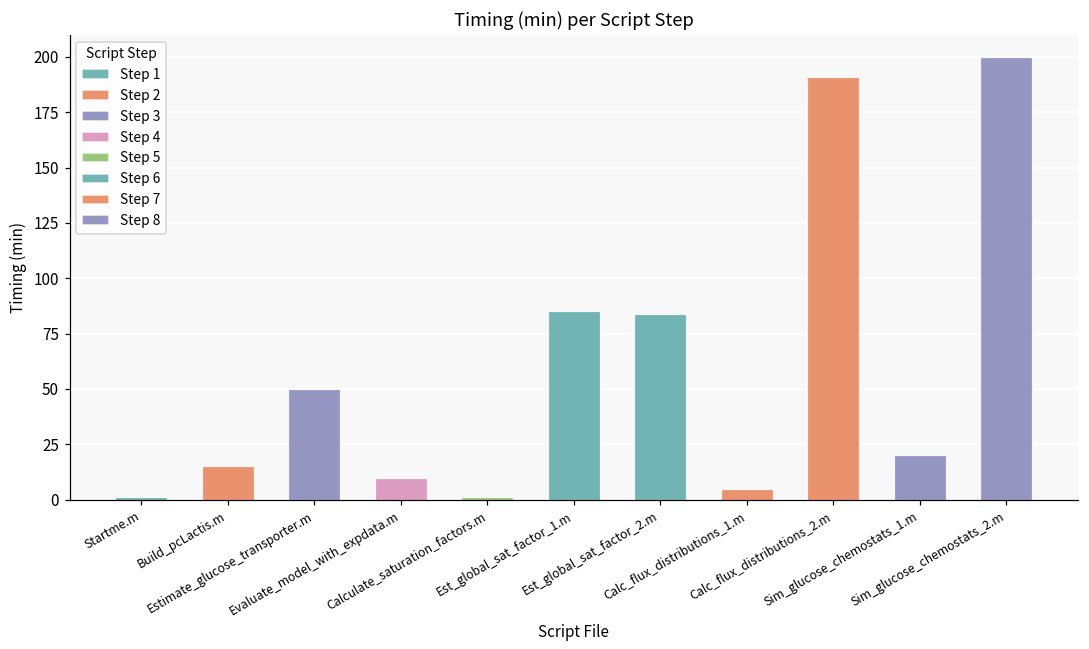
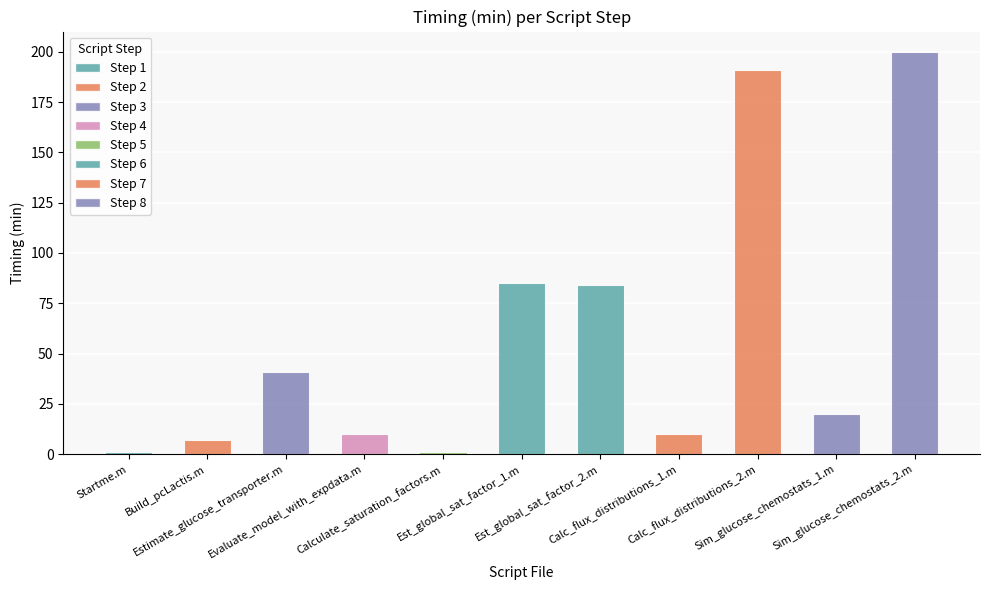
Build_pcLactis.m: 15 -> 7
Estimate_glucose_transporter.m: 50 -> 41
Calc_flux_distributions_1.m: 5 -> 10
